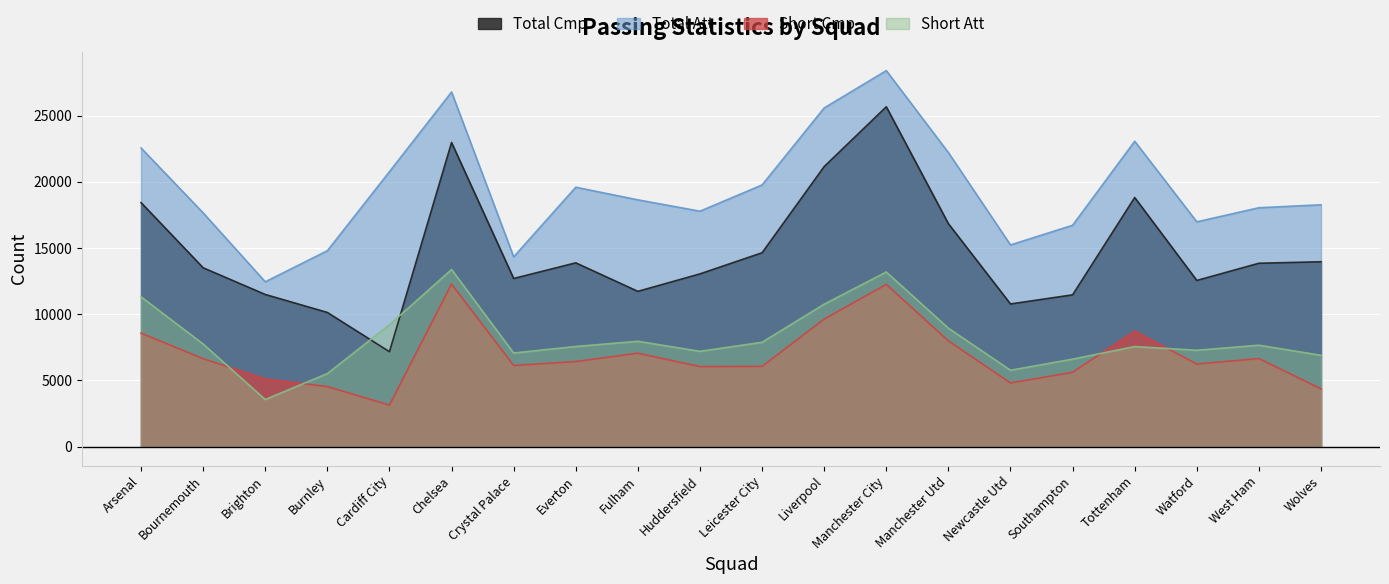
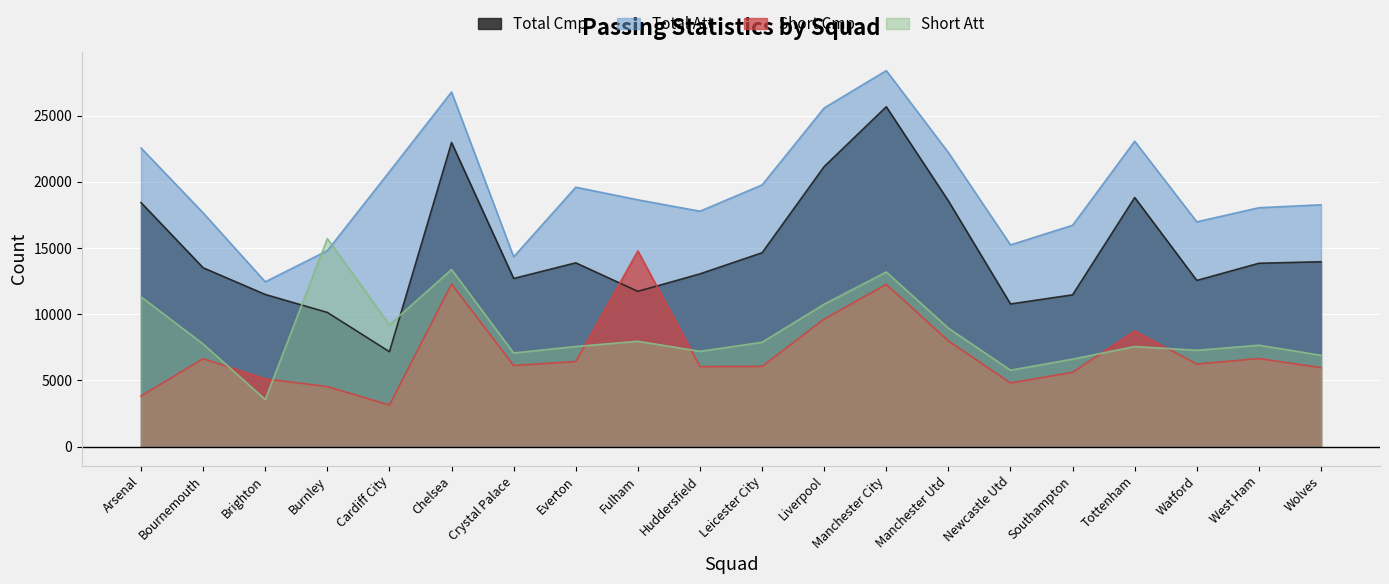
Short Cmp, Arsenal: 8600 -> 3800
Short Att, Burnley: 5500 -> 15700
Short Cmp, Fulham: 7100 -> 14800
Total Cmp, Manchester Utd: 16800 -> 18600
Short Cmp, Wolves: 4400 -> 6000
